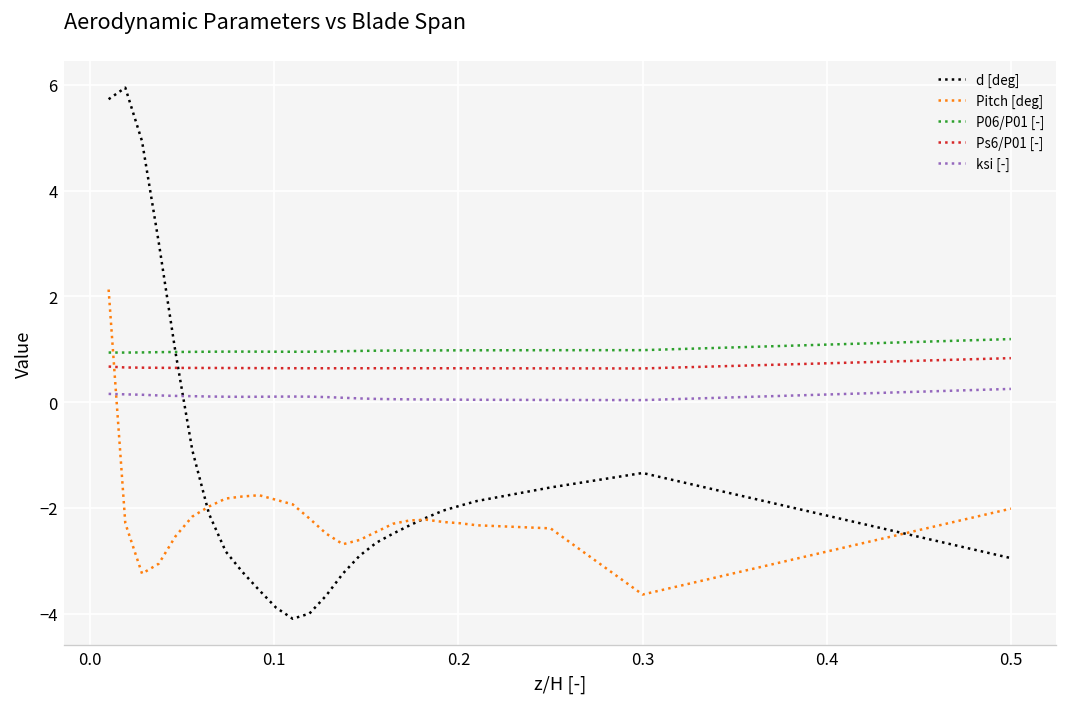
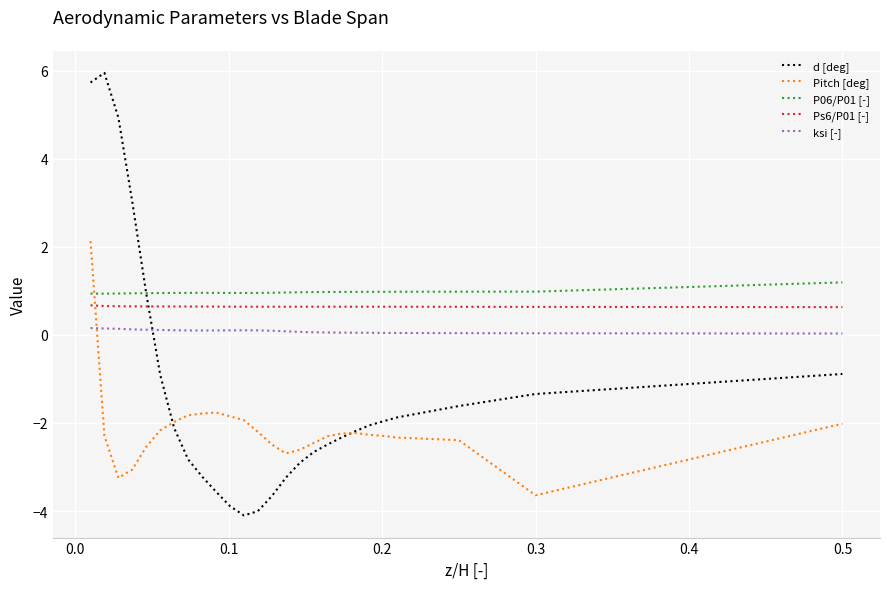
d [deg], 0.5: -3.0 -> -0.9
Ps6/P01 [-], 0.5: 0.8 -> 0.6
ksi [-], 0.5: 0.2 -> 0.0
